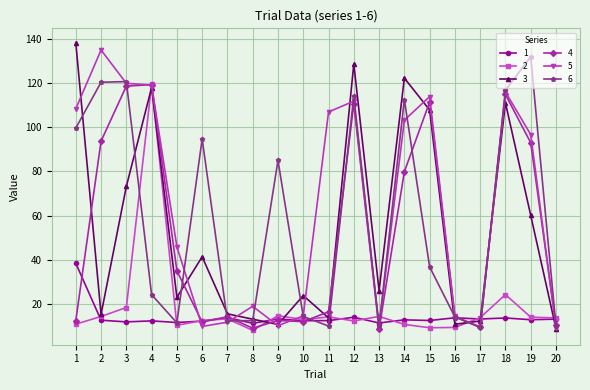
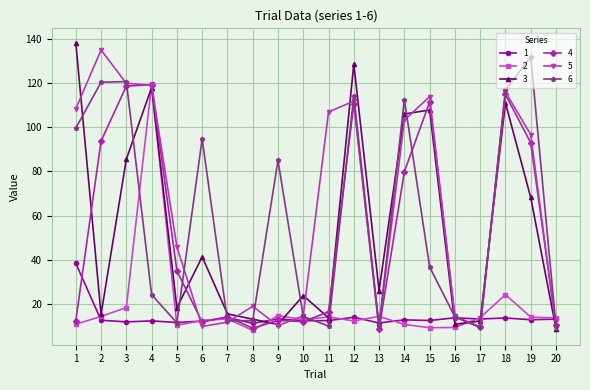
3, 3: 73 -> 86
3, 5: 23 -> 18
3, 14: 122 -> 106
3, 19: 60 -> 68
